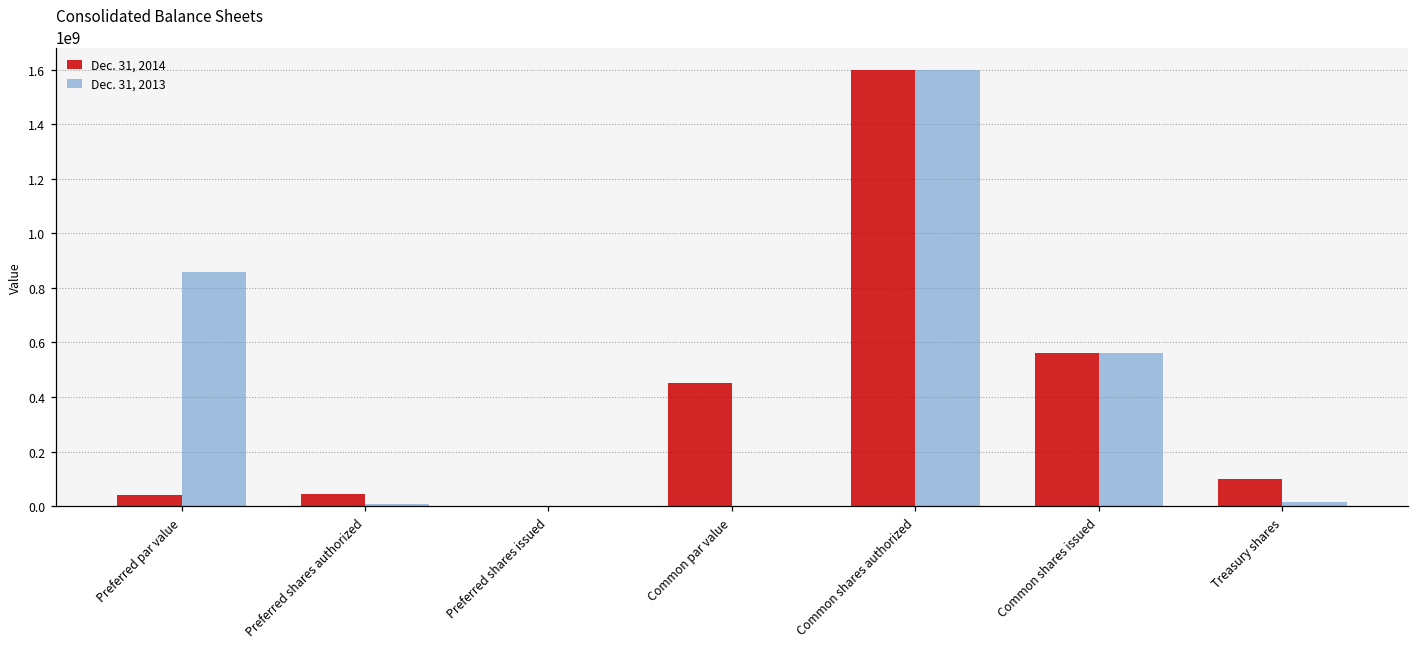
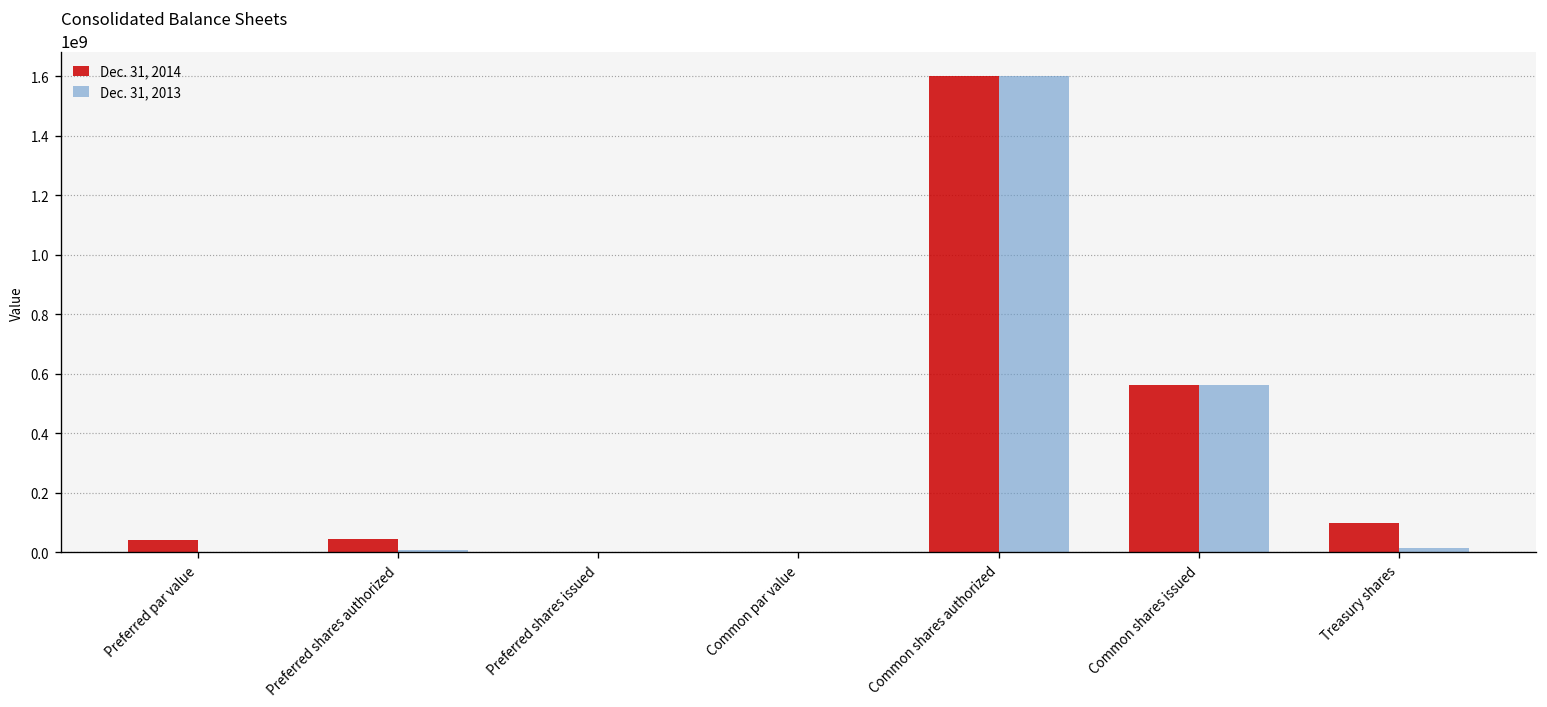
Dec. 31, 2013, Preferred par value: 860000000 -> 0
Dec. 31, 2014, Common par value: 450000000 -> 0
